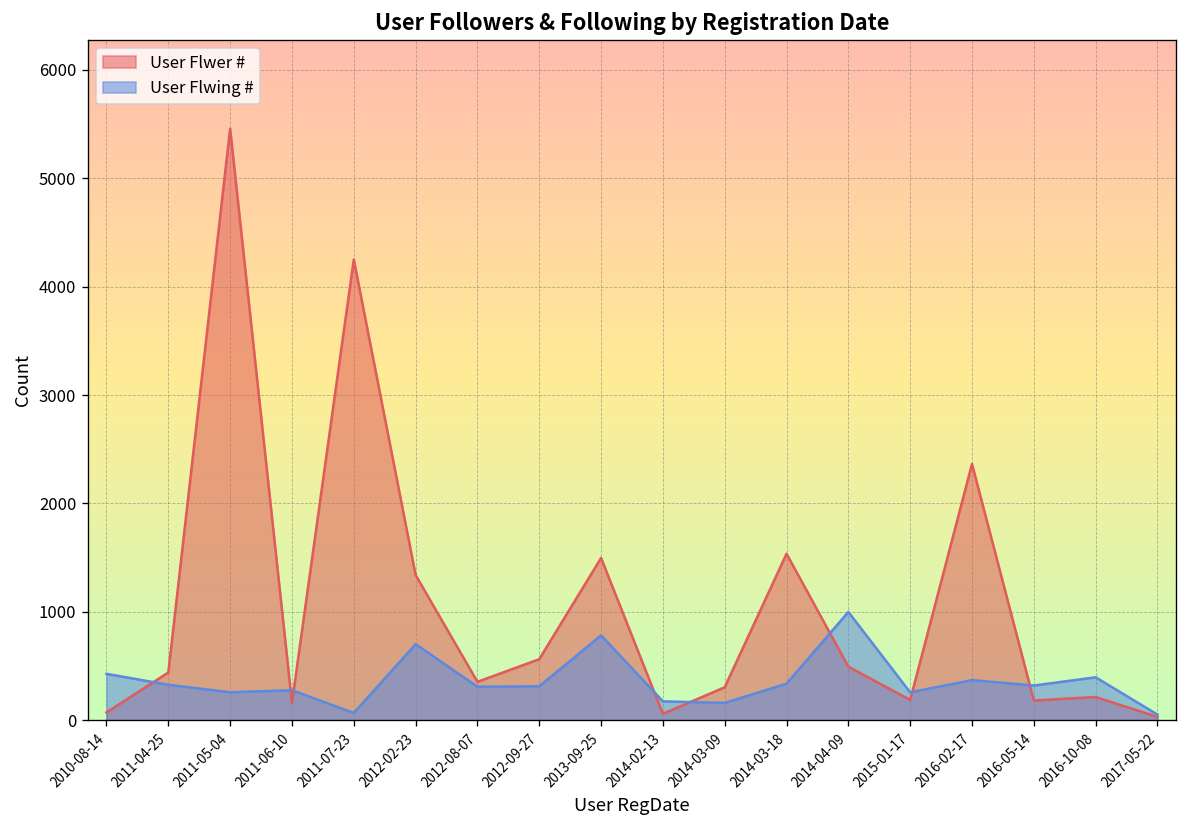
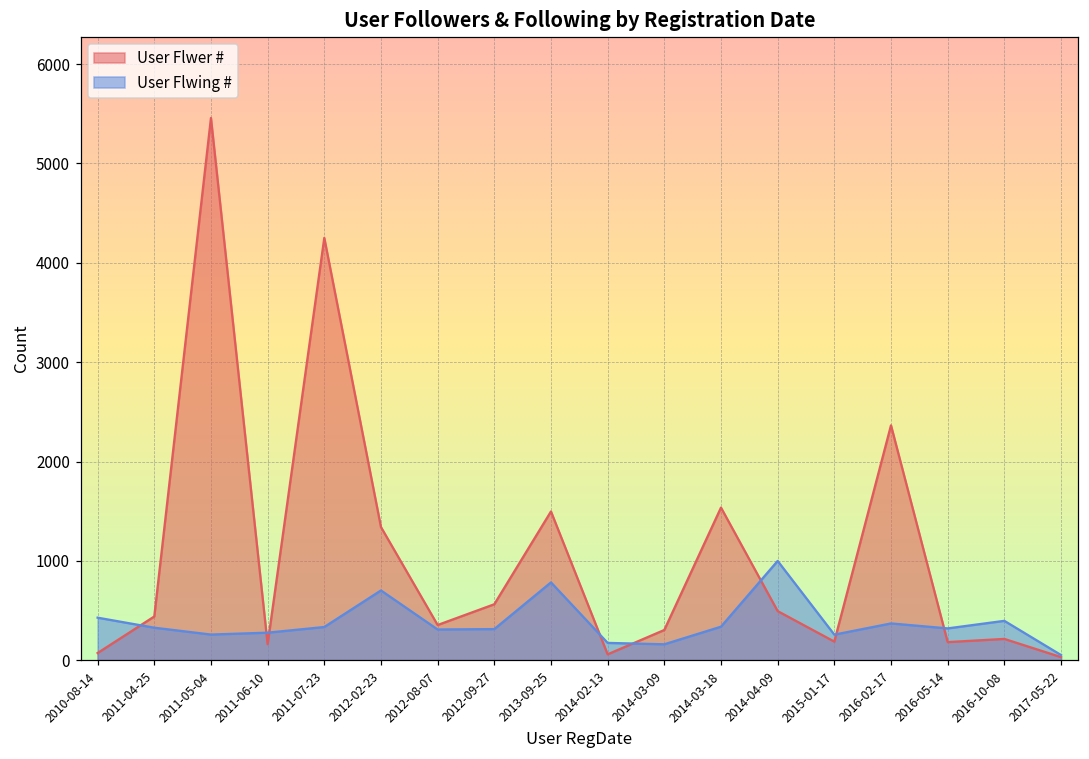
User Flwing #, 2011-07-23: 100 -> 300
